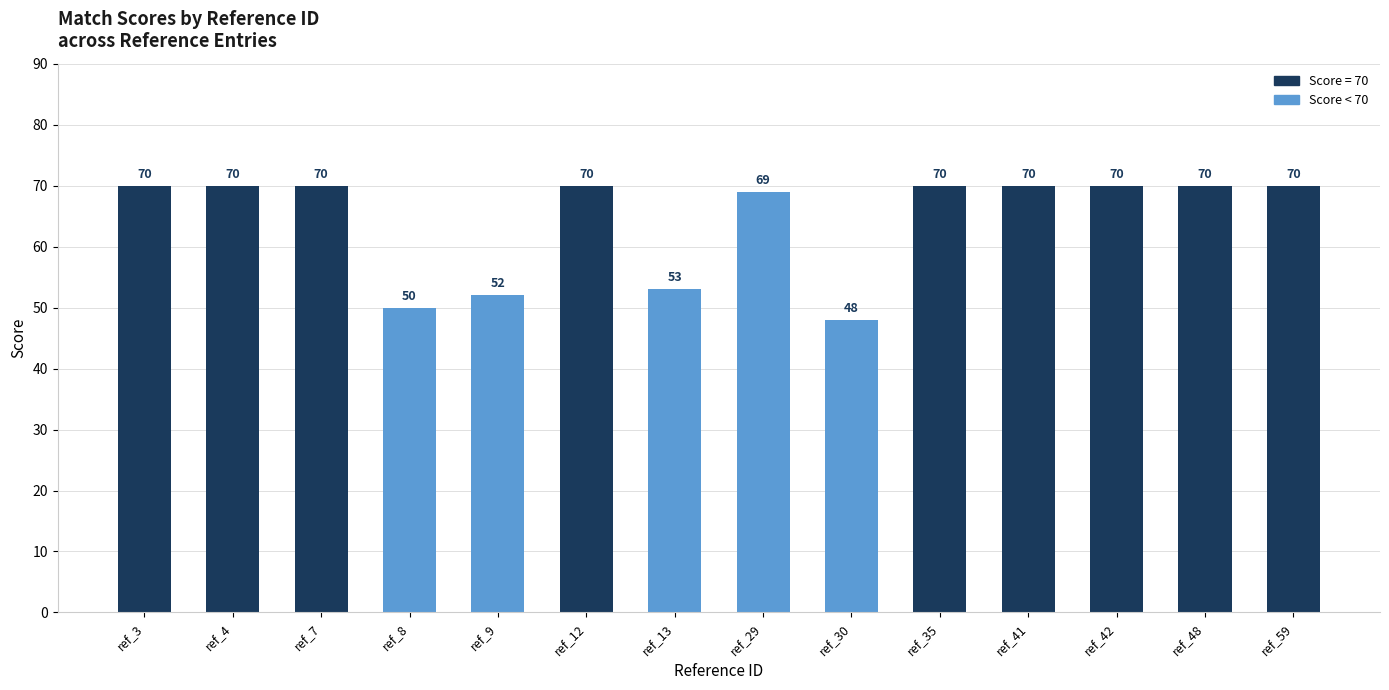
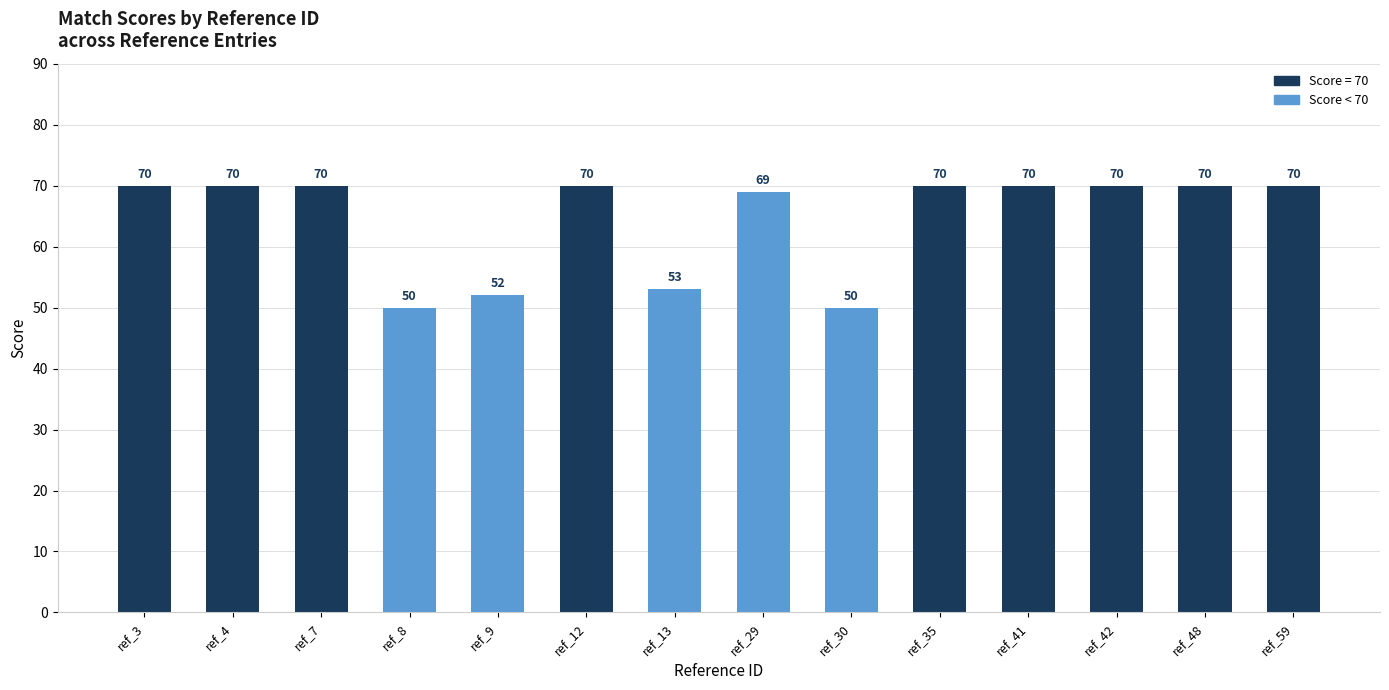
ref_30: 48 -> 50
